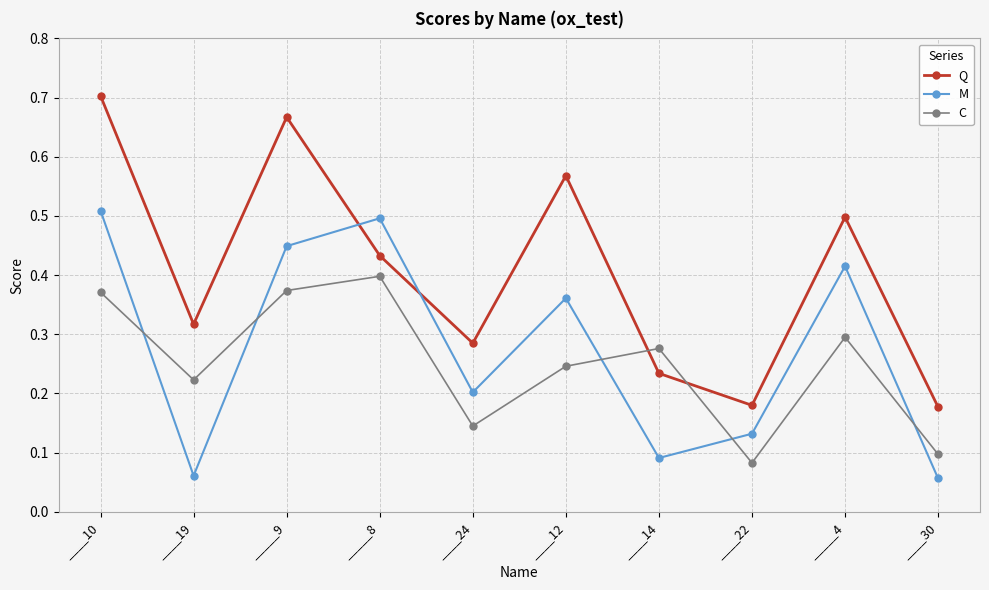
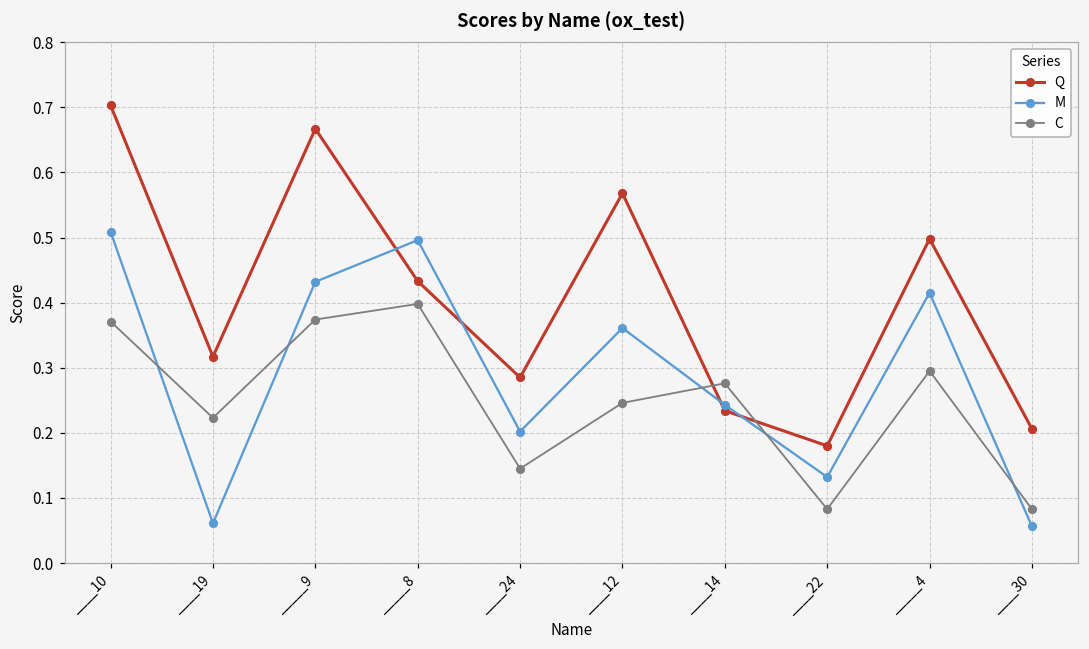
M, _____9: 0.45 -> 0.43
M, ____14: 0.09 -> 0.24
Q, ____30: 0.18 -> 0.21
C, ____30: 0.10 -> 0.08
